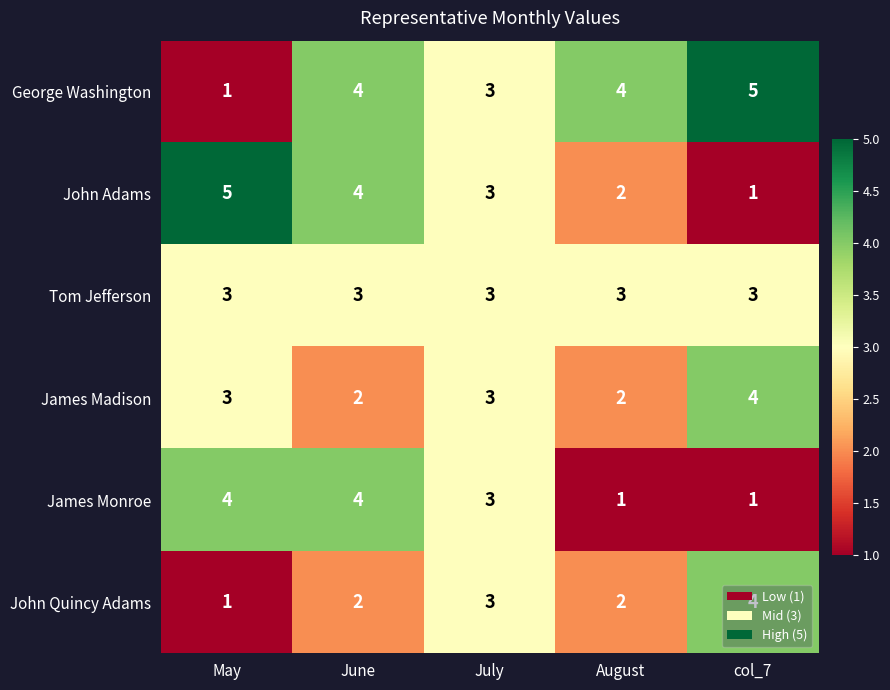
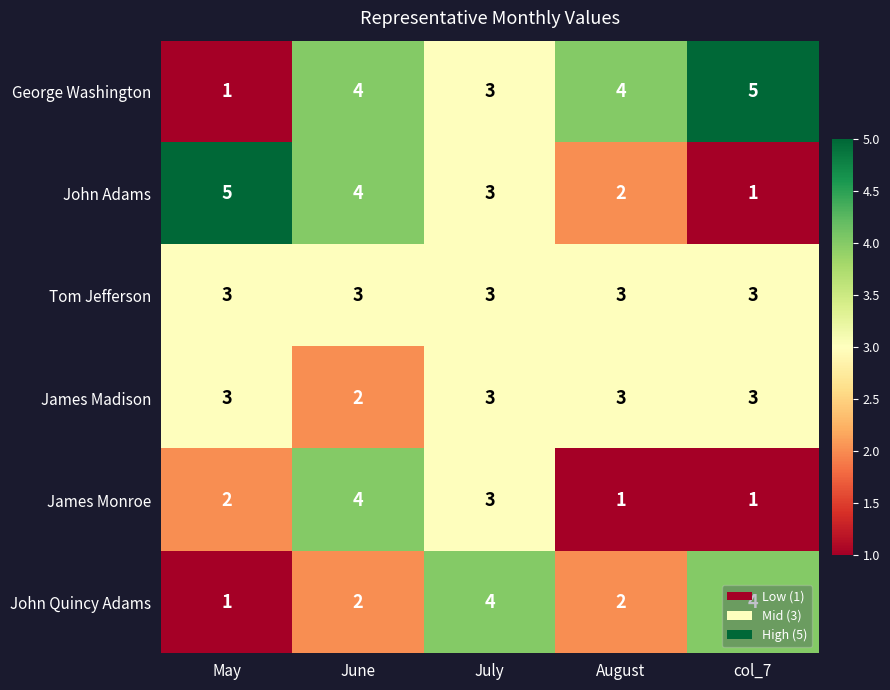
James Madison, August: 2 -> 3
James Madison, col_7: 4 -> 3
James Monroe, May: 4 -> 2
John Quincy Adams, July: 3 -> 4
